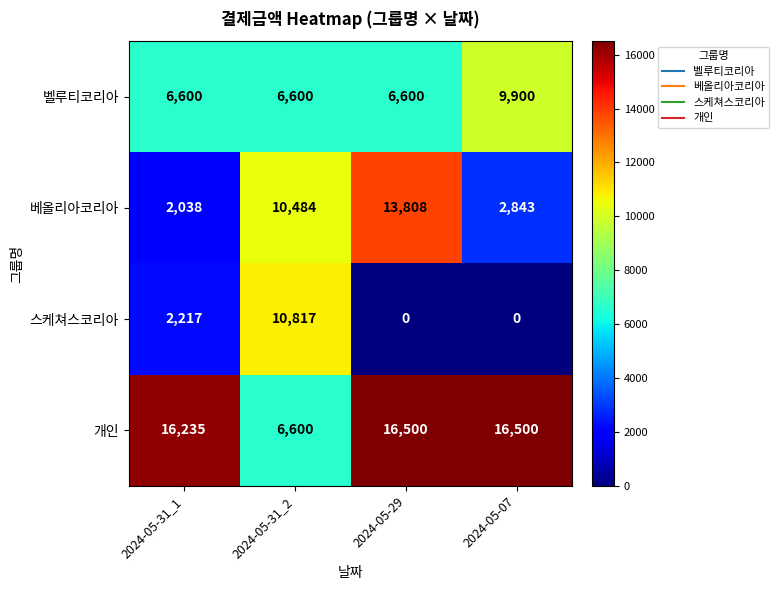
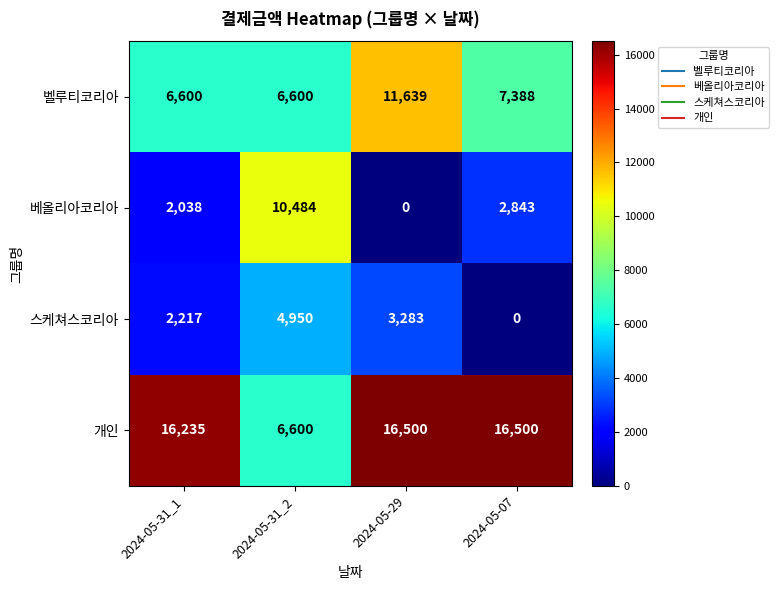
벨루티코리아, 2024-05-29: 6,600 -> 11,639
벨루티코리아, 2024-05-07: 9,900 -> 7,388
베올리아코리아, 2024-05-29: 13,808 -> 0
스케쳐스코리아, 2024-05-31_2: 10,817 -> 4,950
스케쳐스코리아, 2024-05-29: 0 -> 3,283
